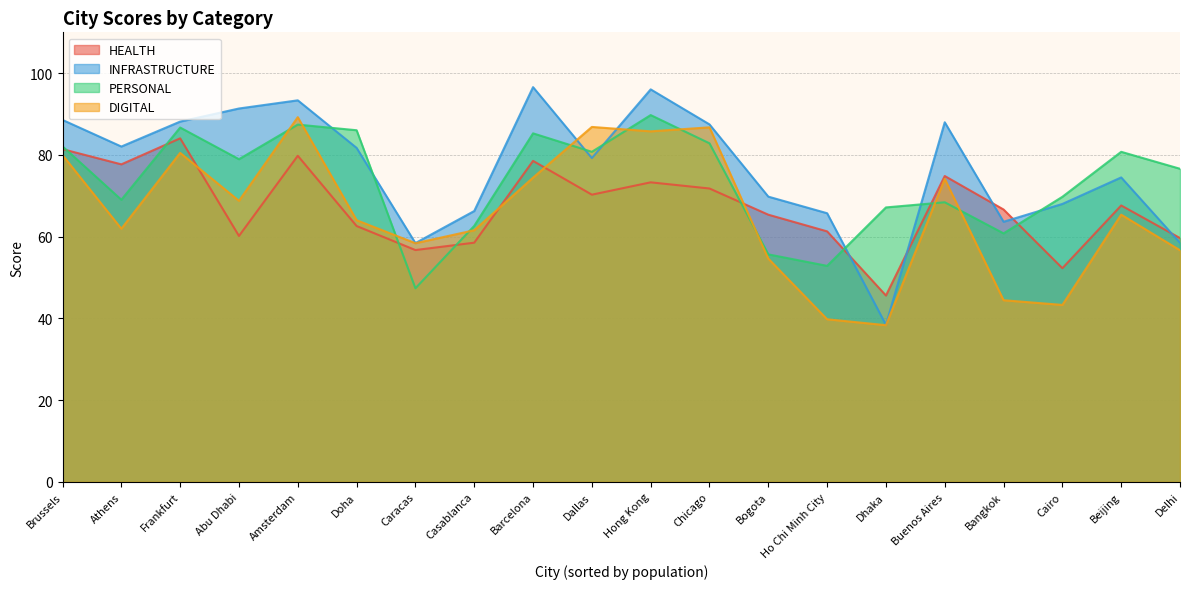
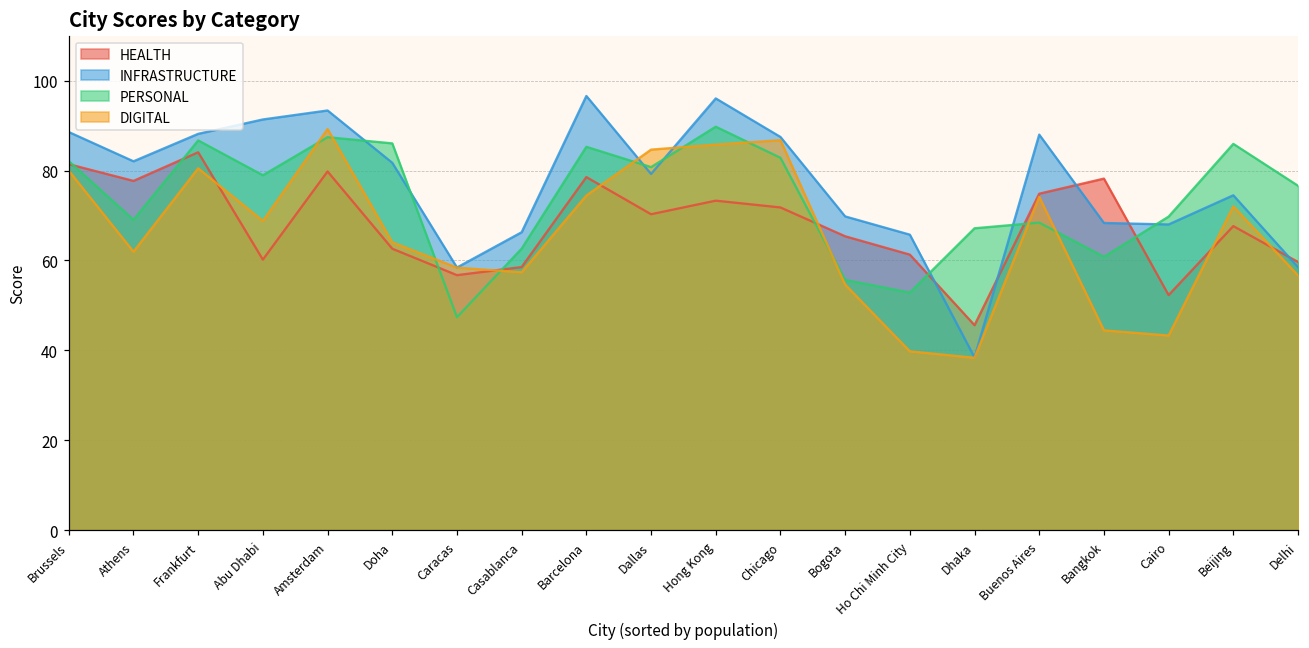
DIGITAL, Casablanca: 62 -> 57
DIGITAL, Dallas: 87 -> 85
HEALTH, Bangkok: 67 -> 78
INFRASTRUCTURE, Bangkok: 64 -> 68
PERSONAL, Beijing: 81 -> 86
DIGITAL, Beijing: 65 -> 72
